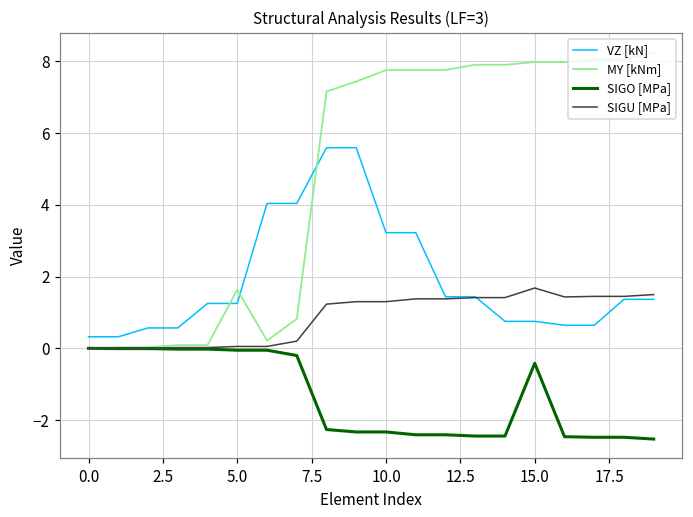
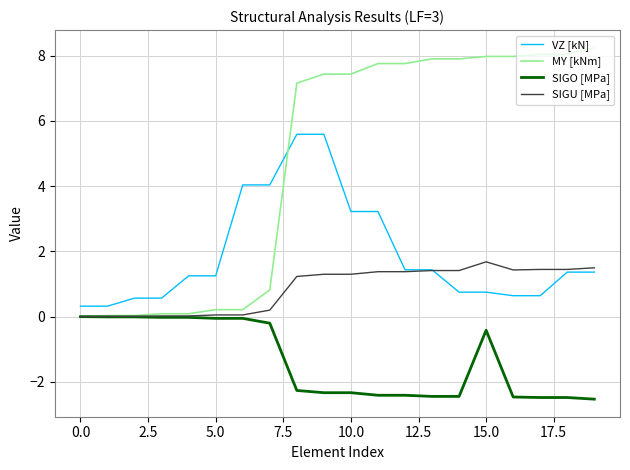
MY [kNm], 5.0: 1.6 -> 0.2
MY [kNm], 10.0: 7.8 -> 7.4
